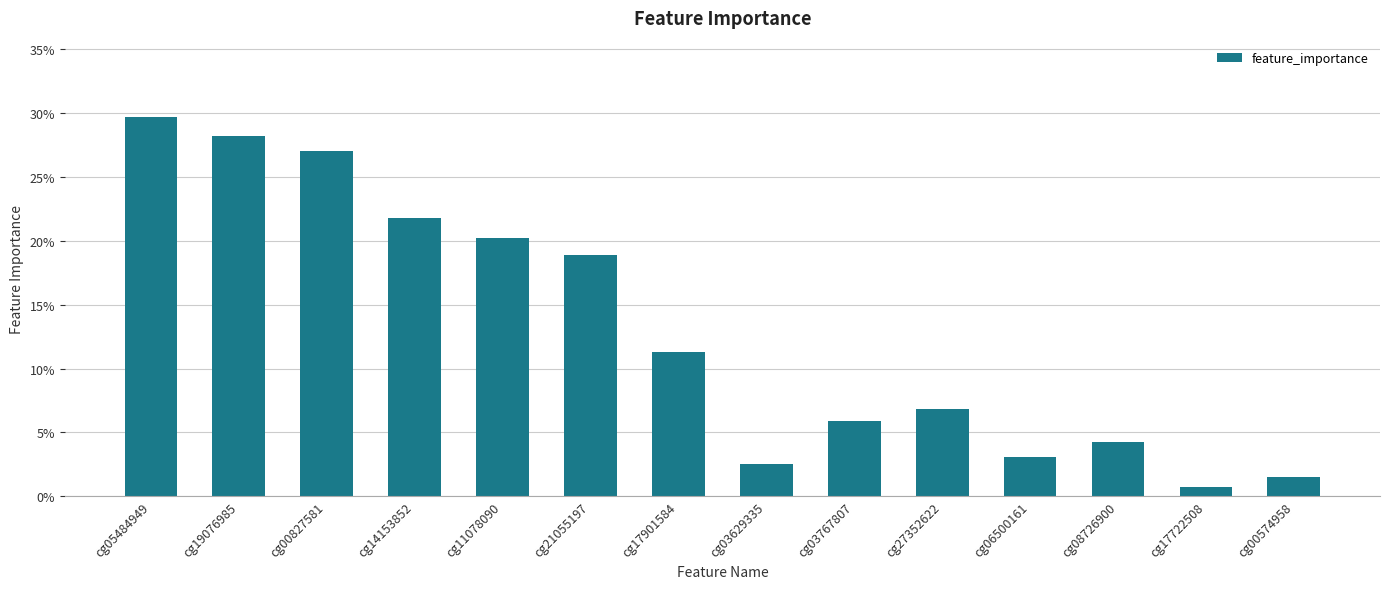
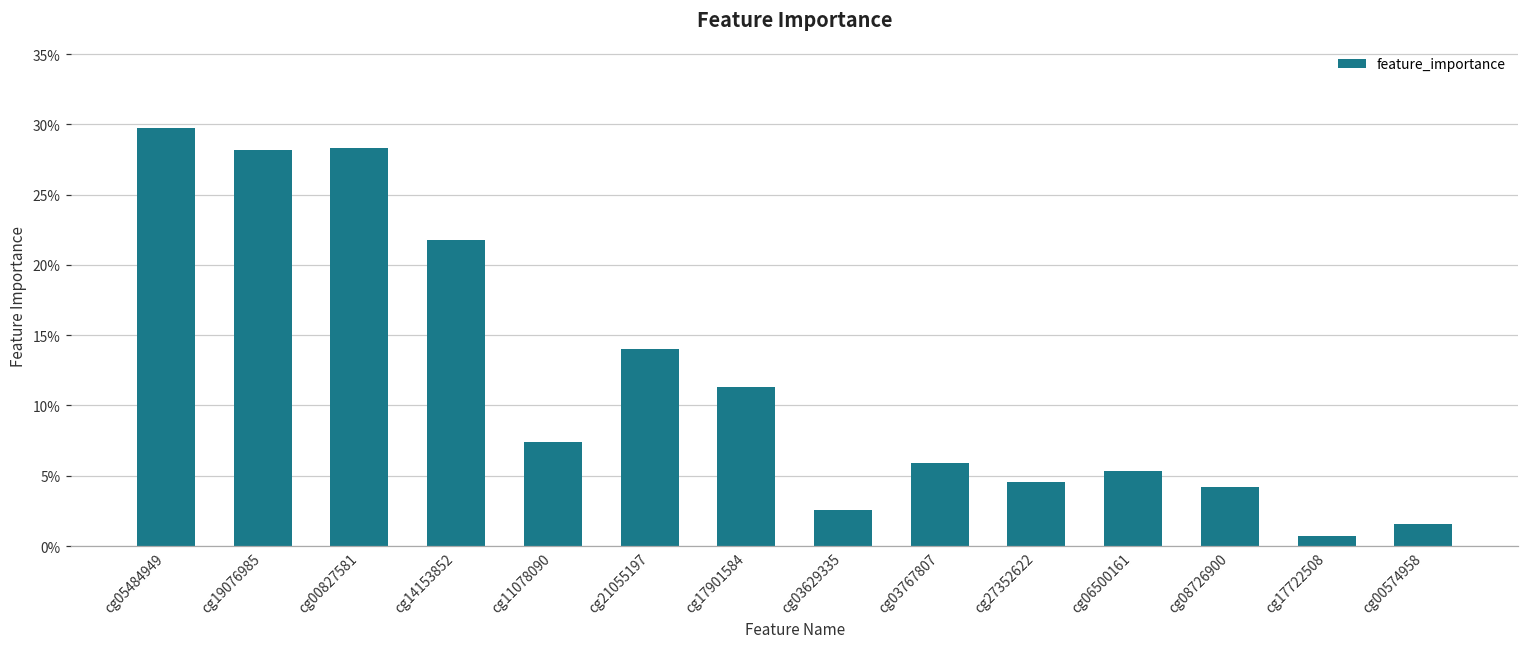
cg00827581: 27.1% -> 28.3%
cg11078090: 20.2% -> 7.4%
cg21055197: 18.9% -> 14.0%
cg27352622: 6.8% -> 4.6%
cg06500161: 3.1% -> 5.4%
